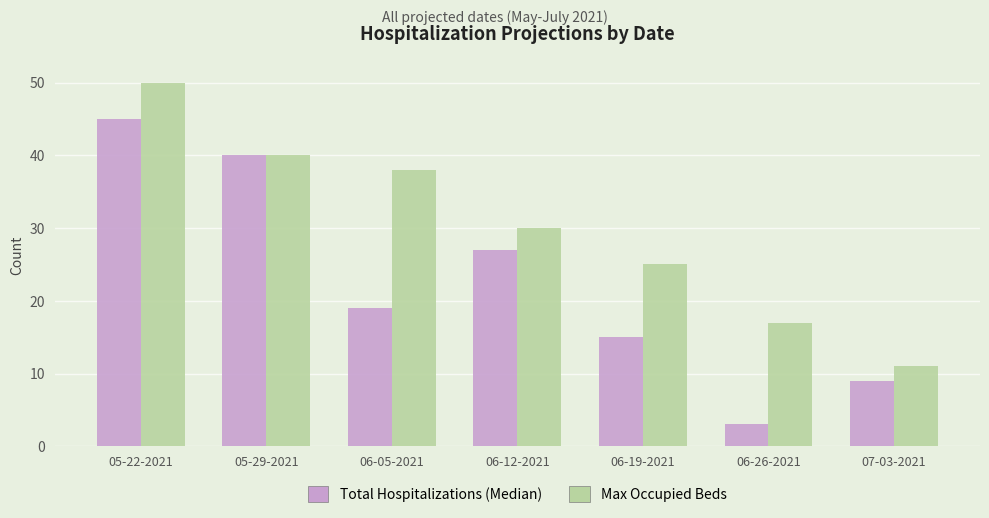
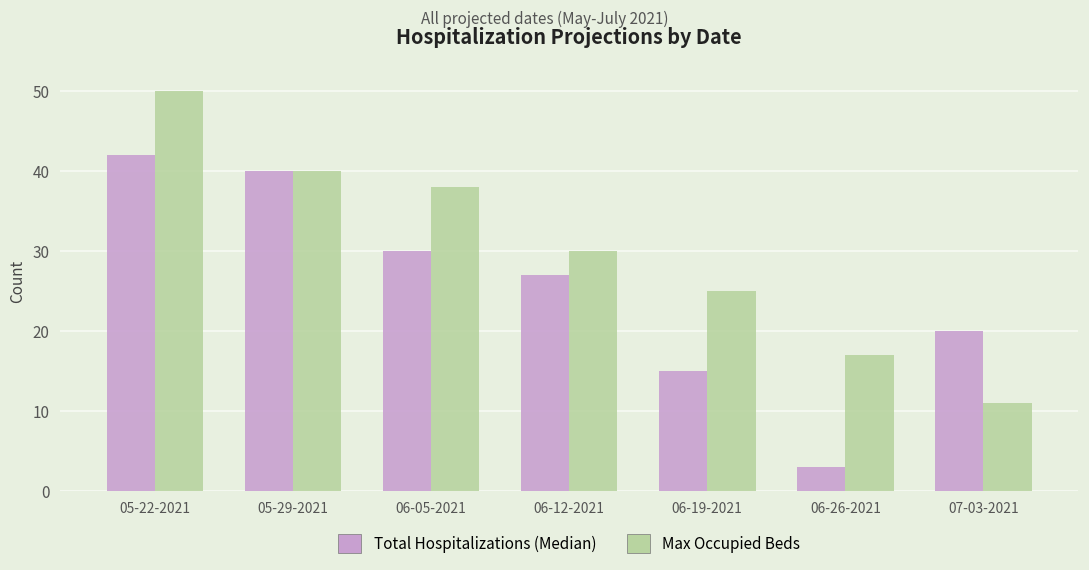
Total Hospitalizations (Median), 05-22-2021: 45 -> 42
Total Hospitalizations (Median), 06-05-2021: 19 -> 30
Total Hospitalizations (Median), 07-03-2021: 9 -> 20
